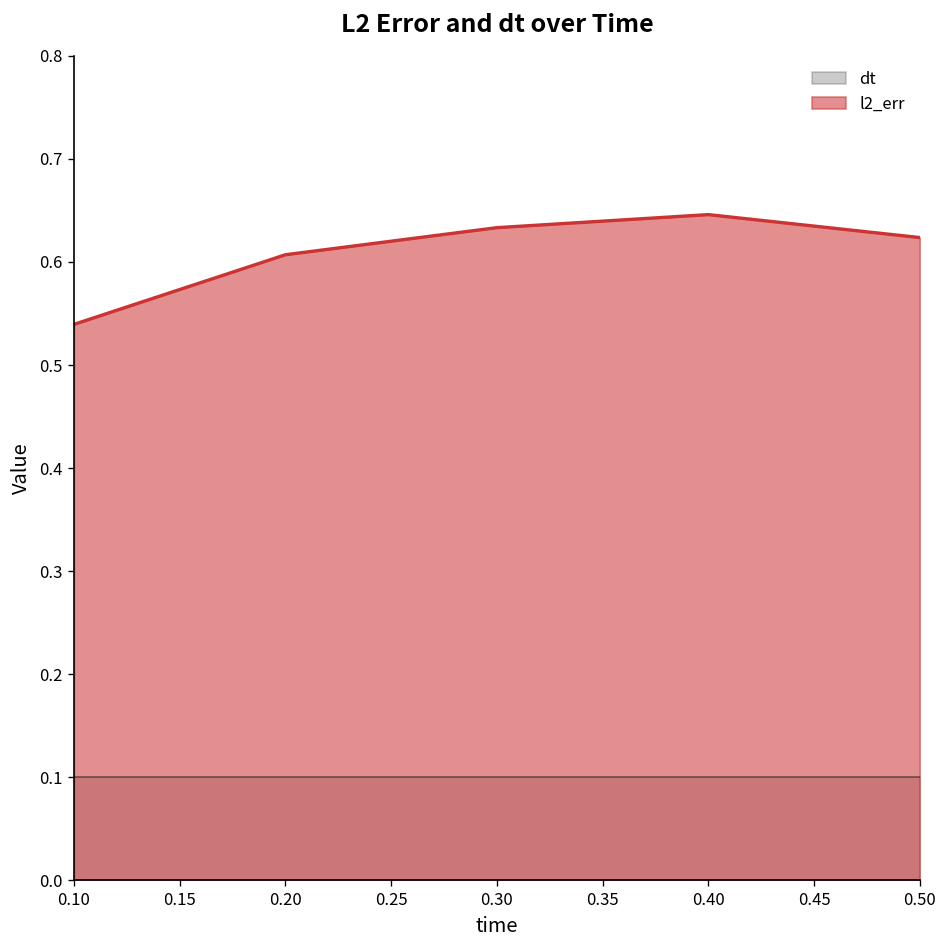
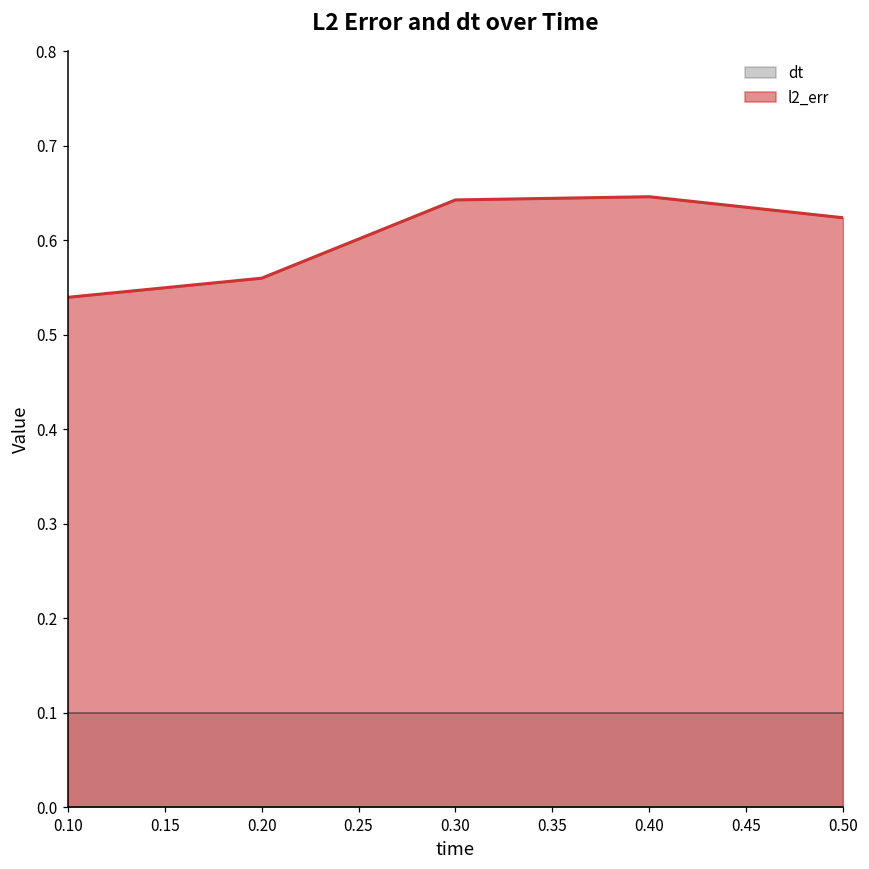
l2_err, 0.20: 0.61 -> 0.56
l2_err, 0.30: 0.63 -> 0.64
